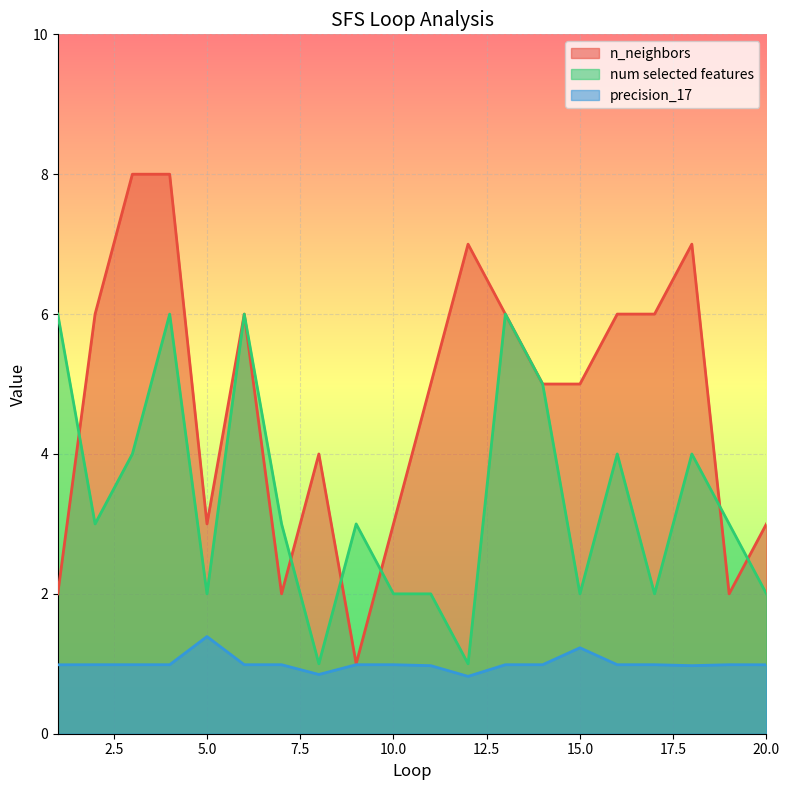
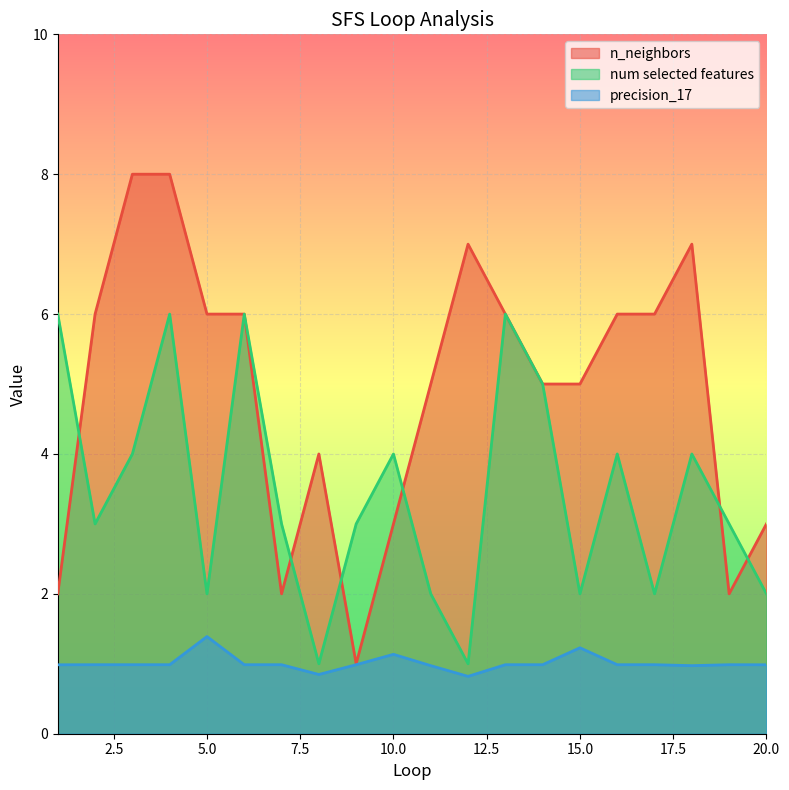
n_neighbors, 5.0: 3 -> 6
num selected features, 10.0: 2 -> 4
precision_17, 10.0: 1.0 -> 1.1
